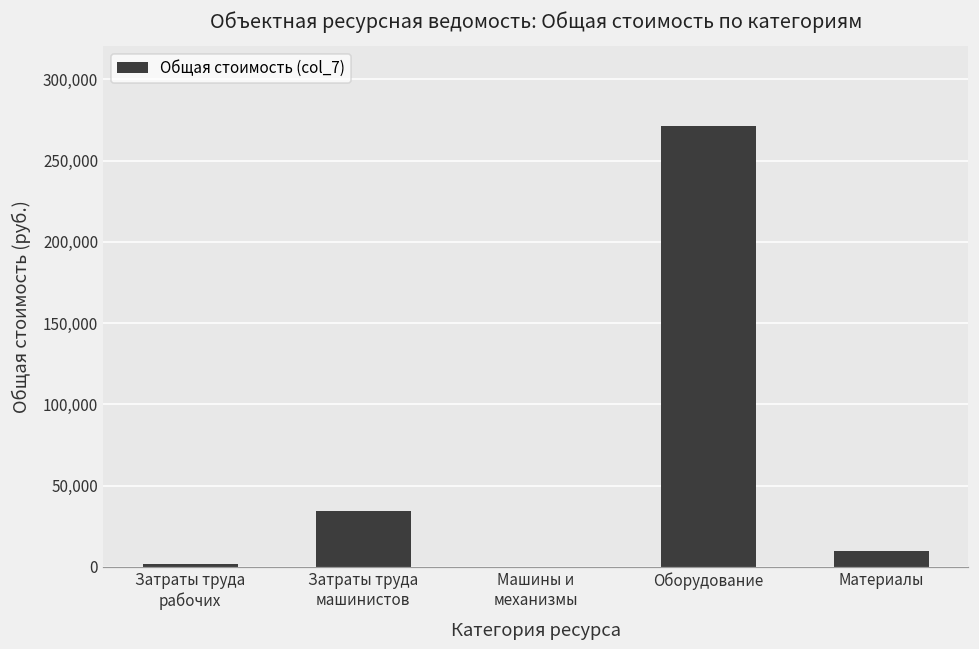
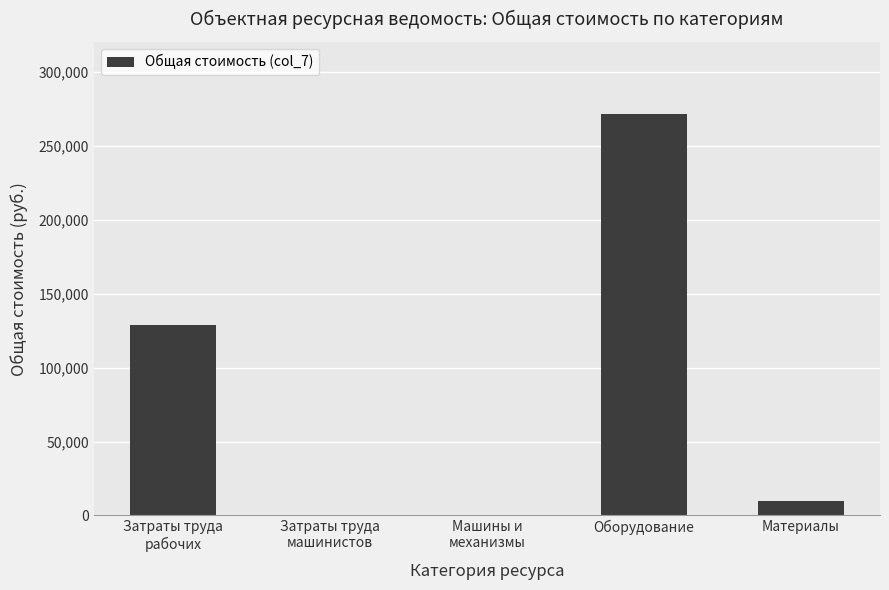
Затраты труда рабочих: 2,000 -> 129,000
Затраты труда машинистов: 34,000 -> 0
